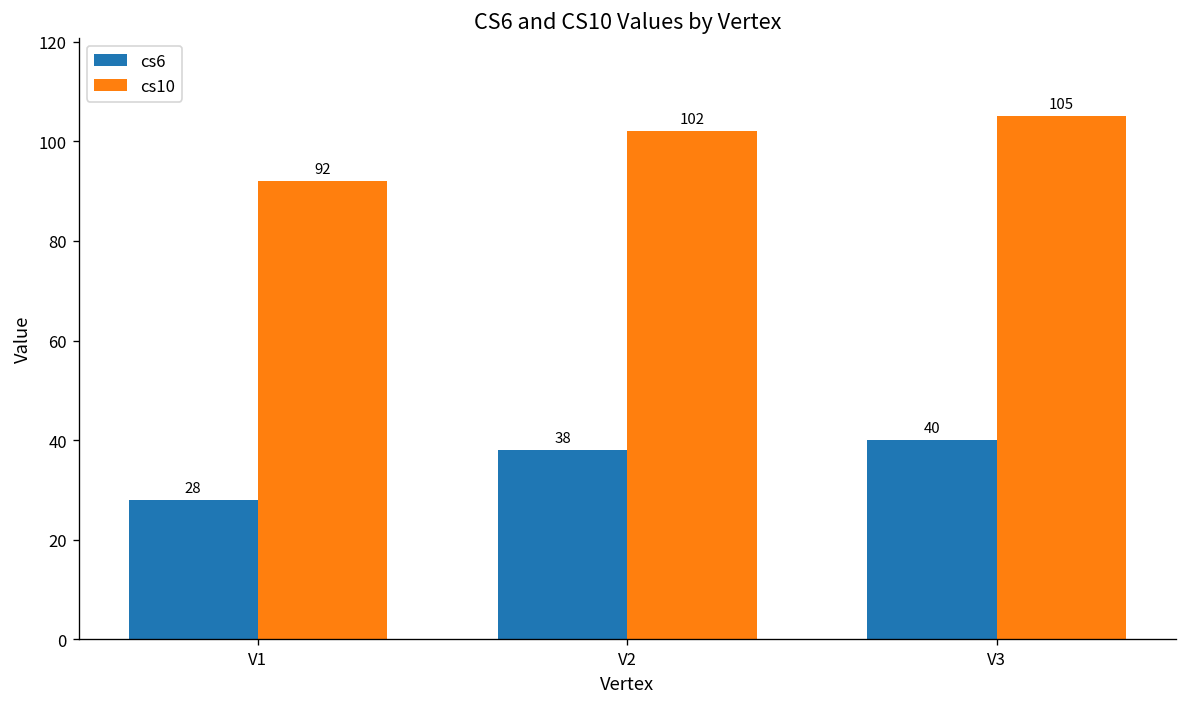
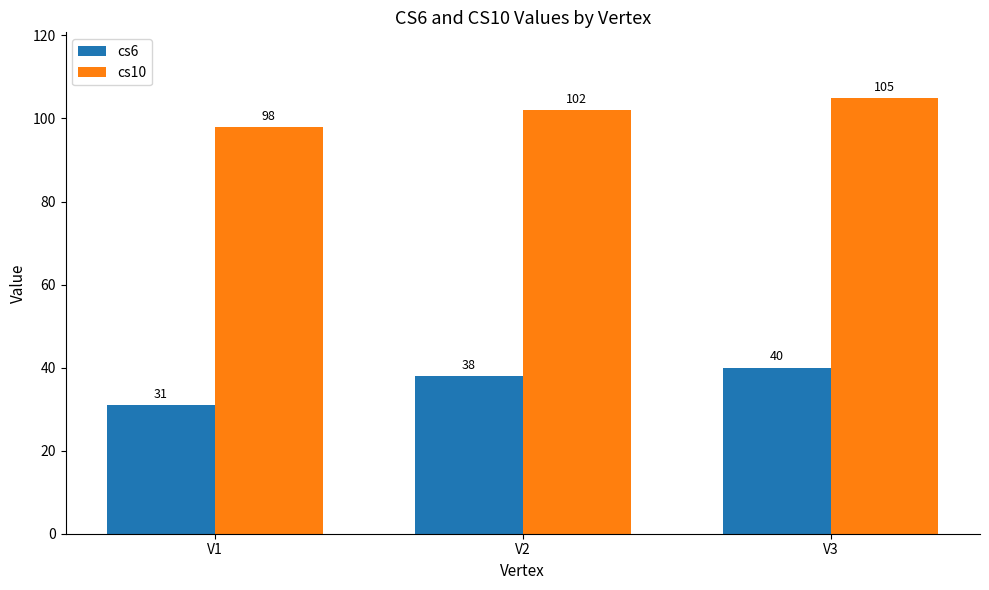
cs6, V1: 28 -> 31
cs10, V1: 92 -> 98
